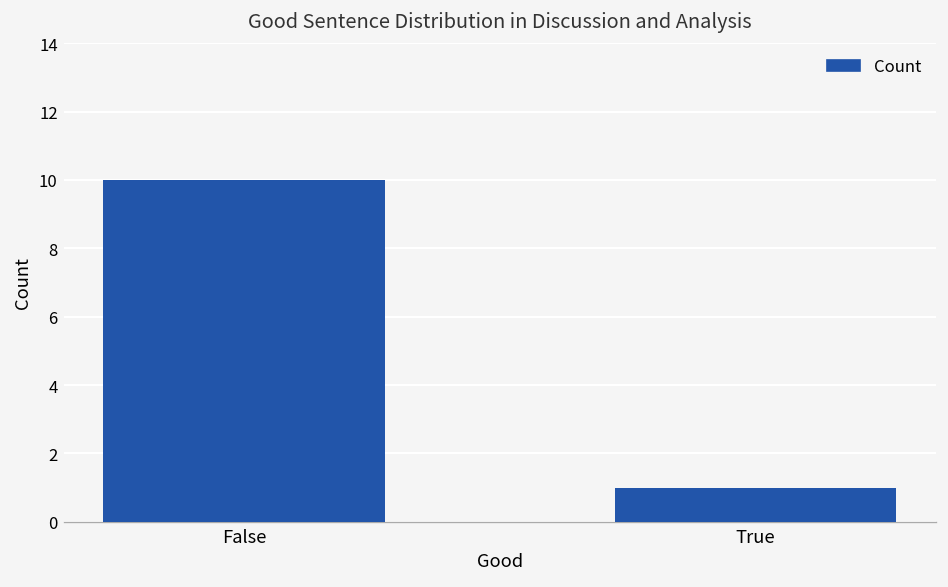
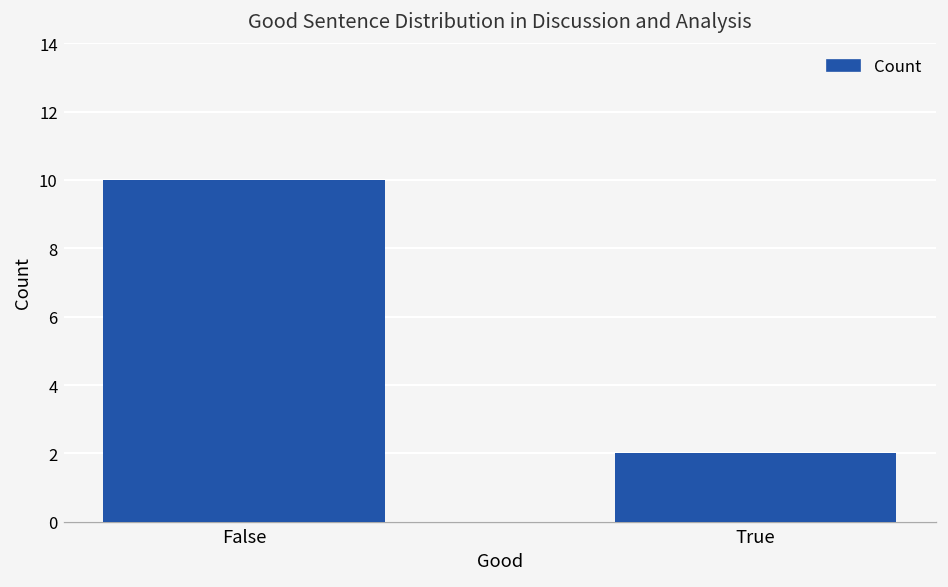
True: 1 -> 2
